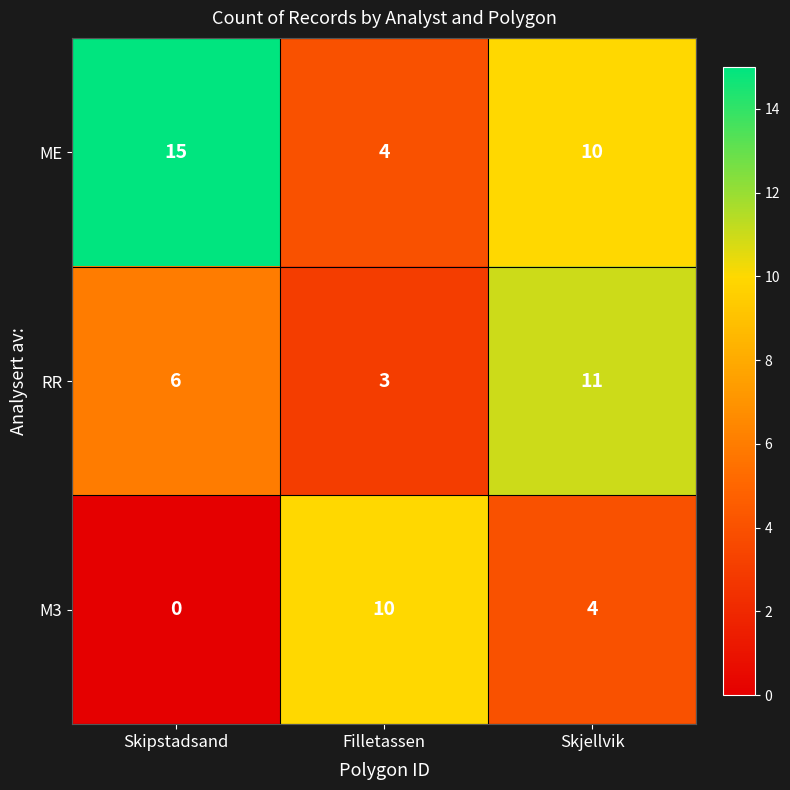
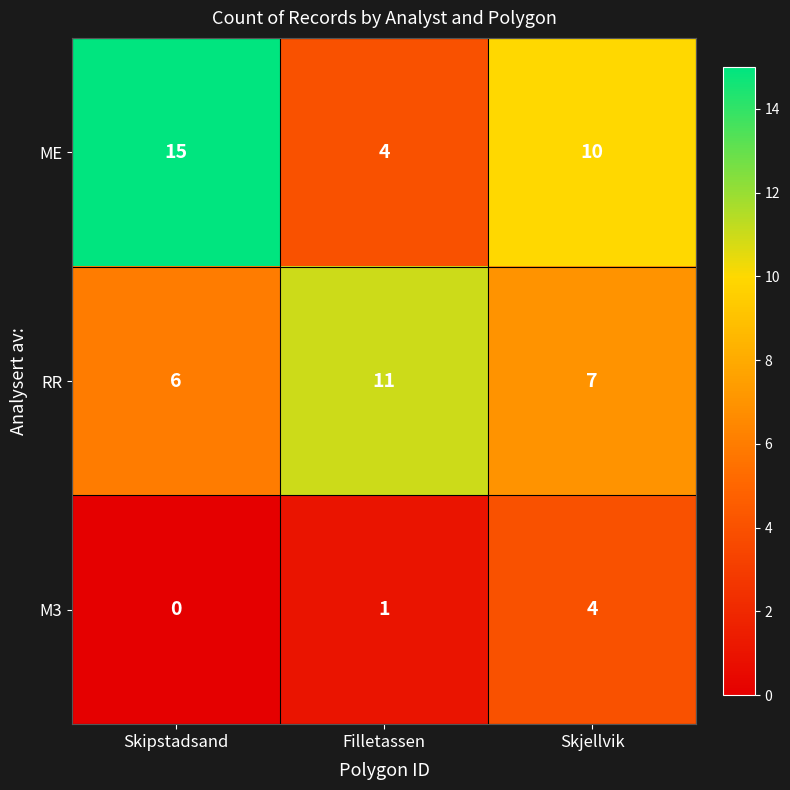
RR, Filletassen: 3 -> 11
RR, Skjellvik: 11 -> 7
M3, Filletassen: 10 -> 1
